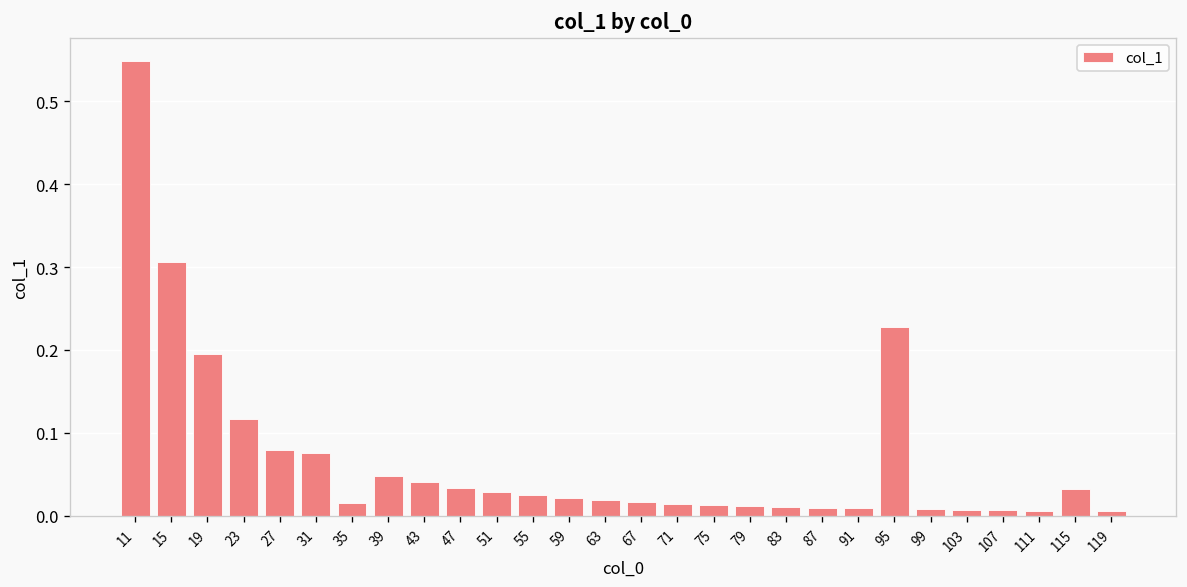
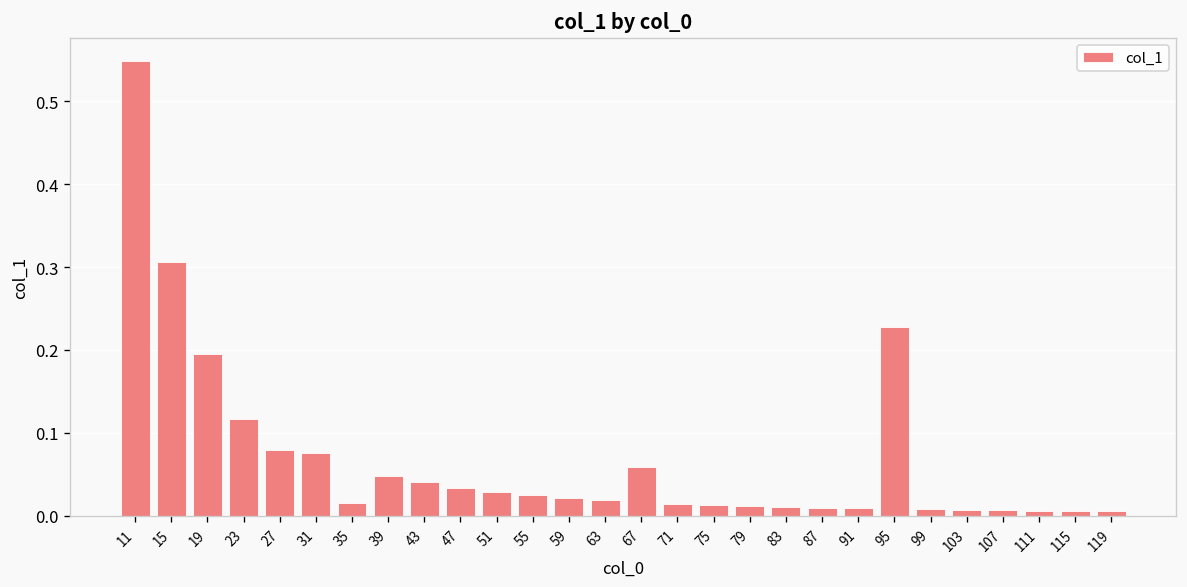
67: 0.02 -> 0.06
115: 0.03 -> 0.01
